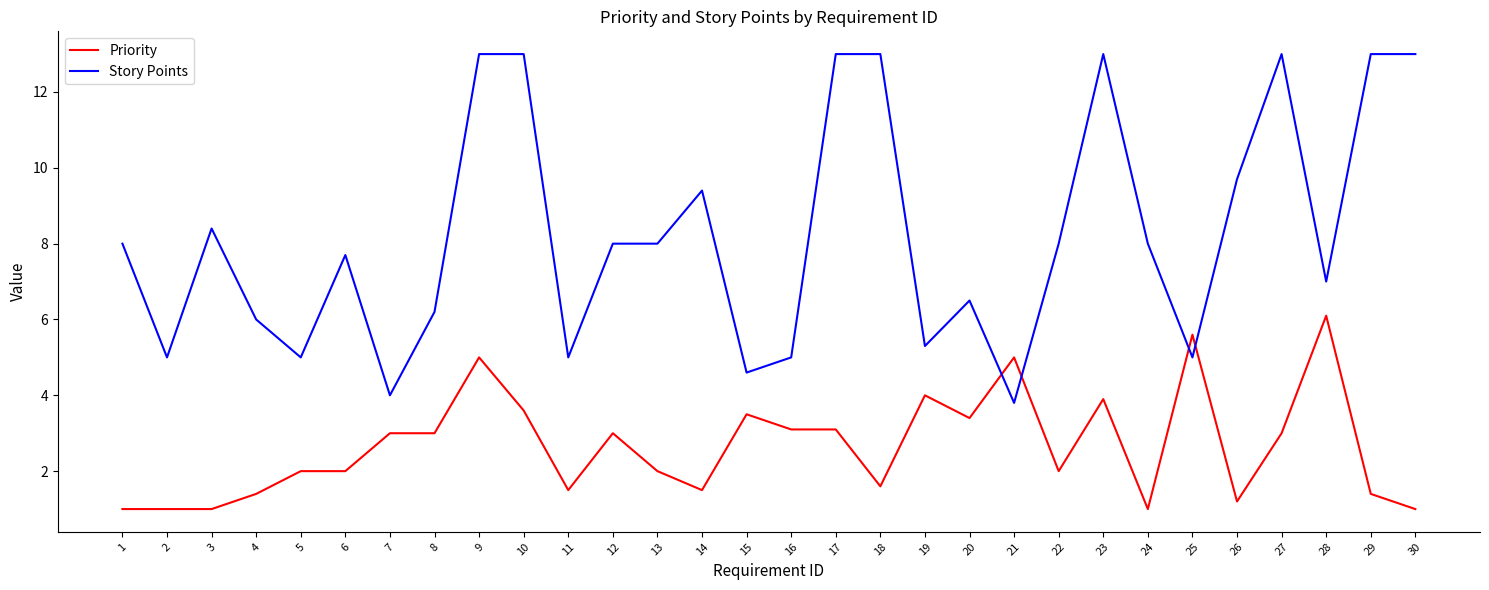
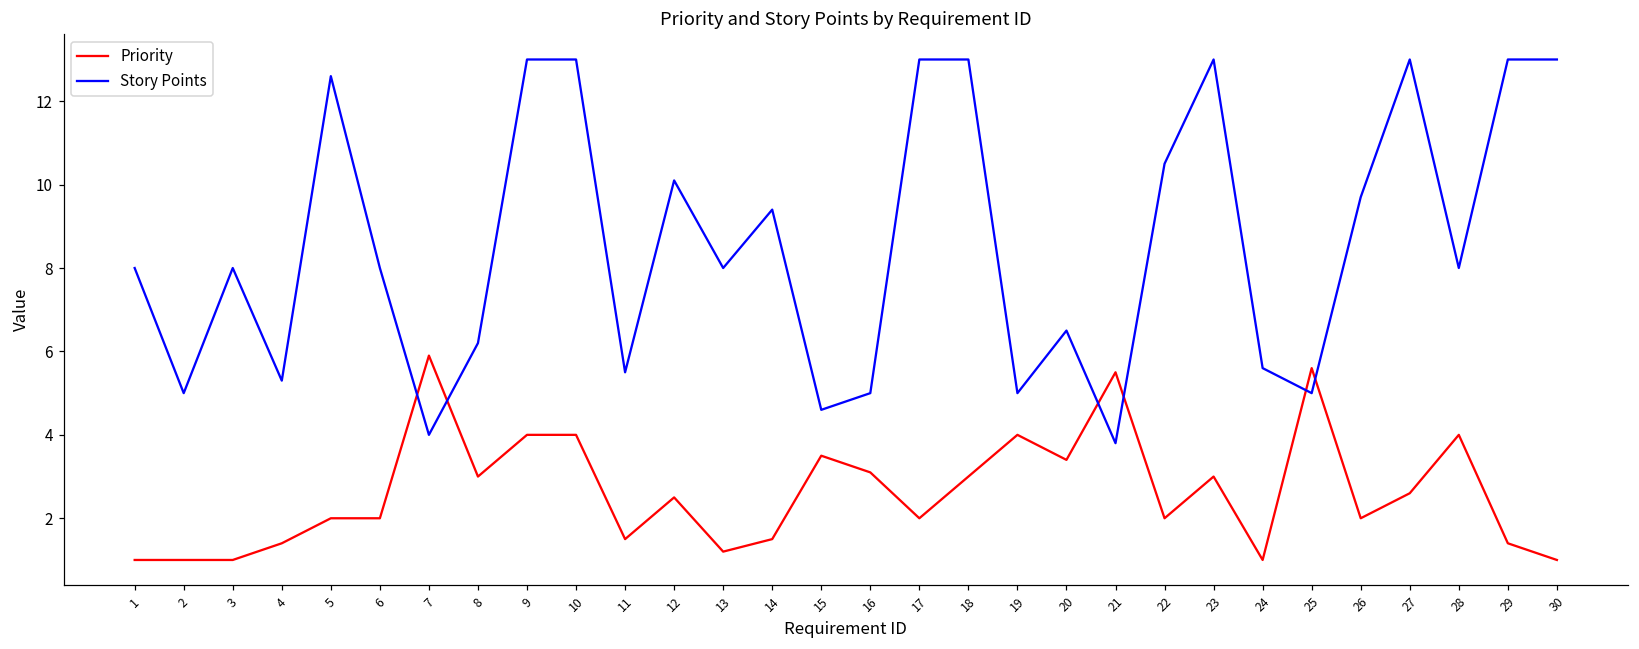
Story Points, 3: 8.4 -> 8.0
Story Points, 4: 6.0 -> 5.3
Story Points, 5: 5.0 -> 12.6
Story Points, 6: 7.7 -> 8.0
Priority, 7: 3.0 -> 5.9
Priority, 9: 5 -> 4
Priority, 10: 3.6 -> 4.0
Story Points, 11: 5.0 -> 5.5
Priority, 12: 3.0 -> 2.5
Story Points, 12: 8.0 -> 10.1
Priority, 13: 2.0 -> 1.2
Priority, 17: 3.1 -> 2.0
Priority, 18: 1.6 -> 3.0
Story Points, 19: 5.3 -> 5.0
Priority, 21: 5.0 -> 5.5
Story Points, 22: 8.0 -> 10.5
Priority, 23: 3.9 -> 3.0
Story Points, 24: 8.0 -> 5.6
Priority, 26: 1.2 -> 2.0
Priority, 27: 3.0 -> 2.6
Priority, 28: 6.1 -> 4.0
Story Points, 28: 7 -> 8
